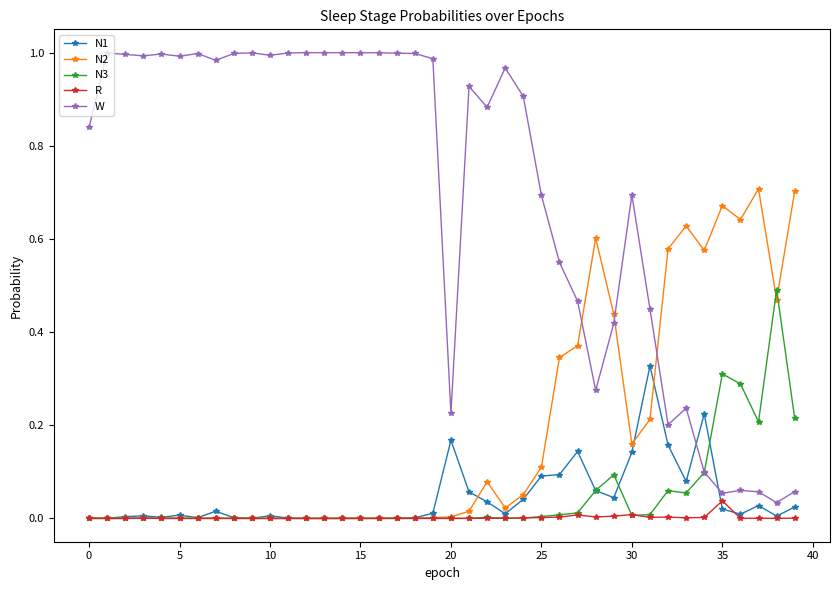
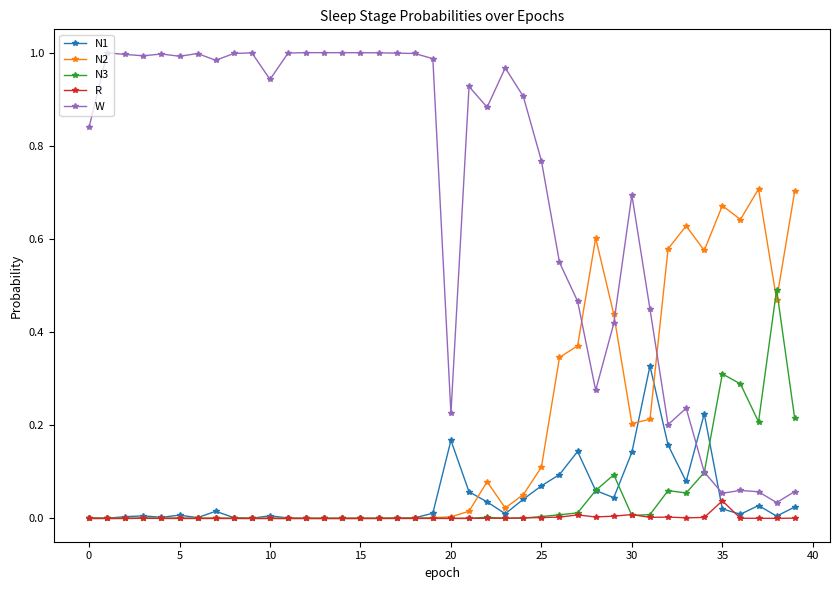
W, 10: 0.99 -> 0.94
N1, 25: 0.09 -> 0.07
W, 25: 0.69 -> 0.77
N2, 30: 0.16 -> 0.20
